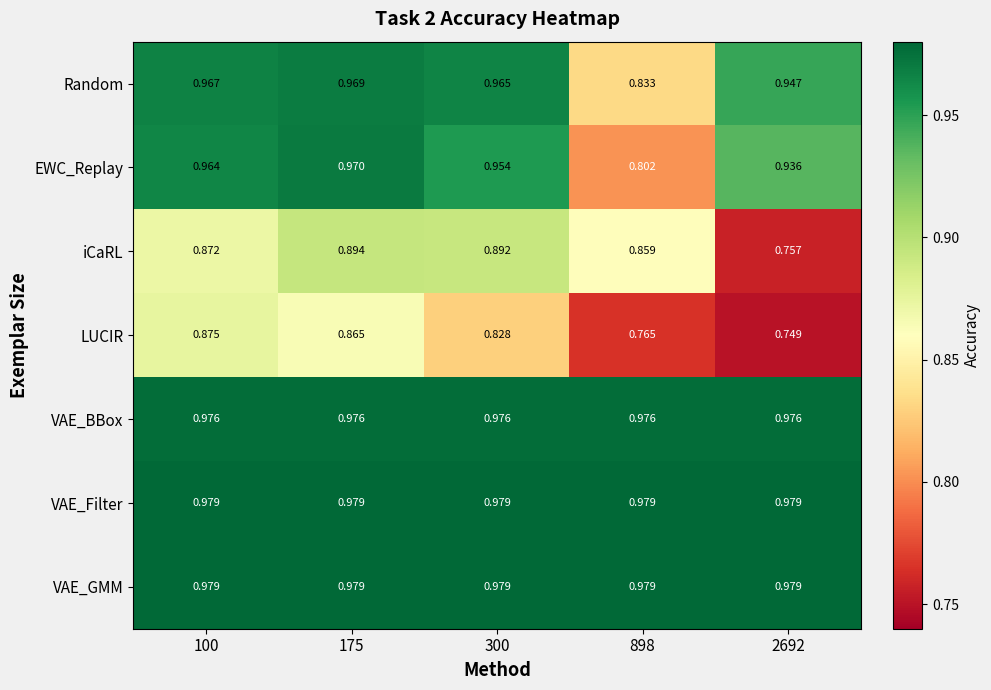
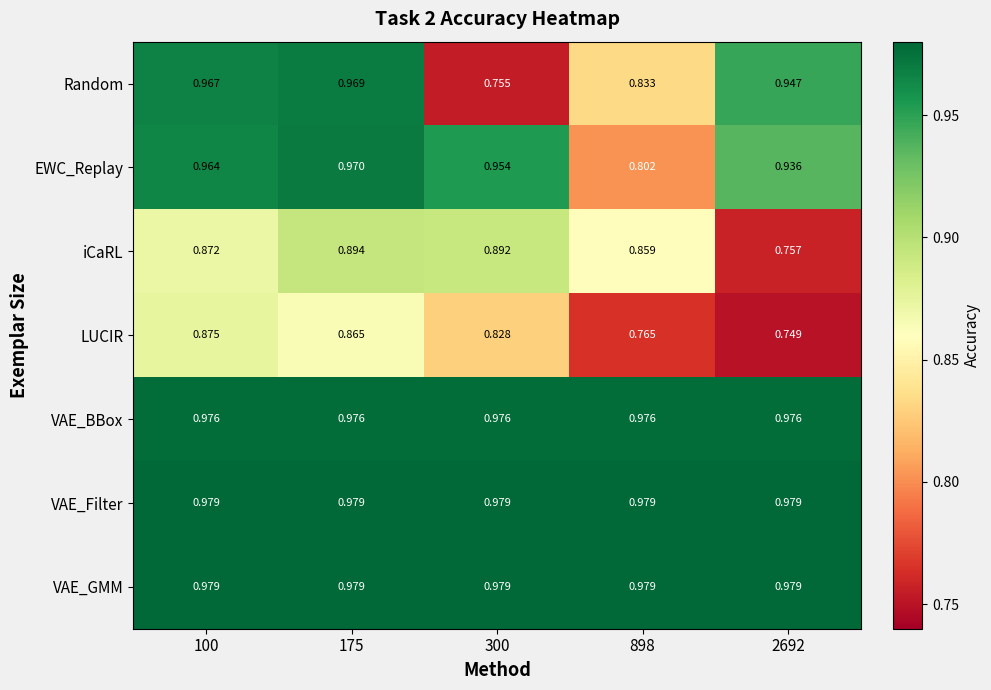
Random, 300: 0.965 -> 0.755
